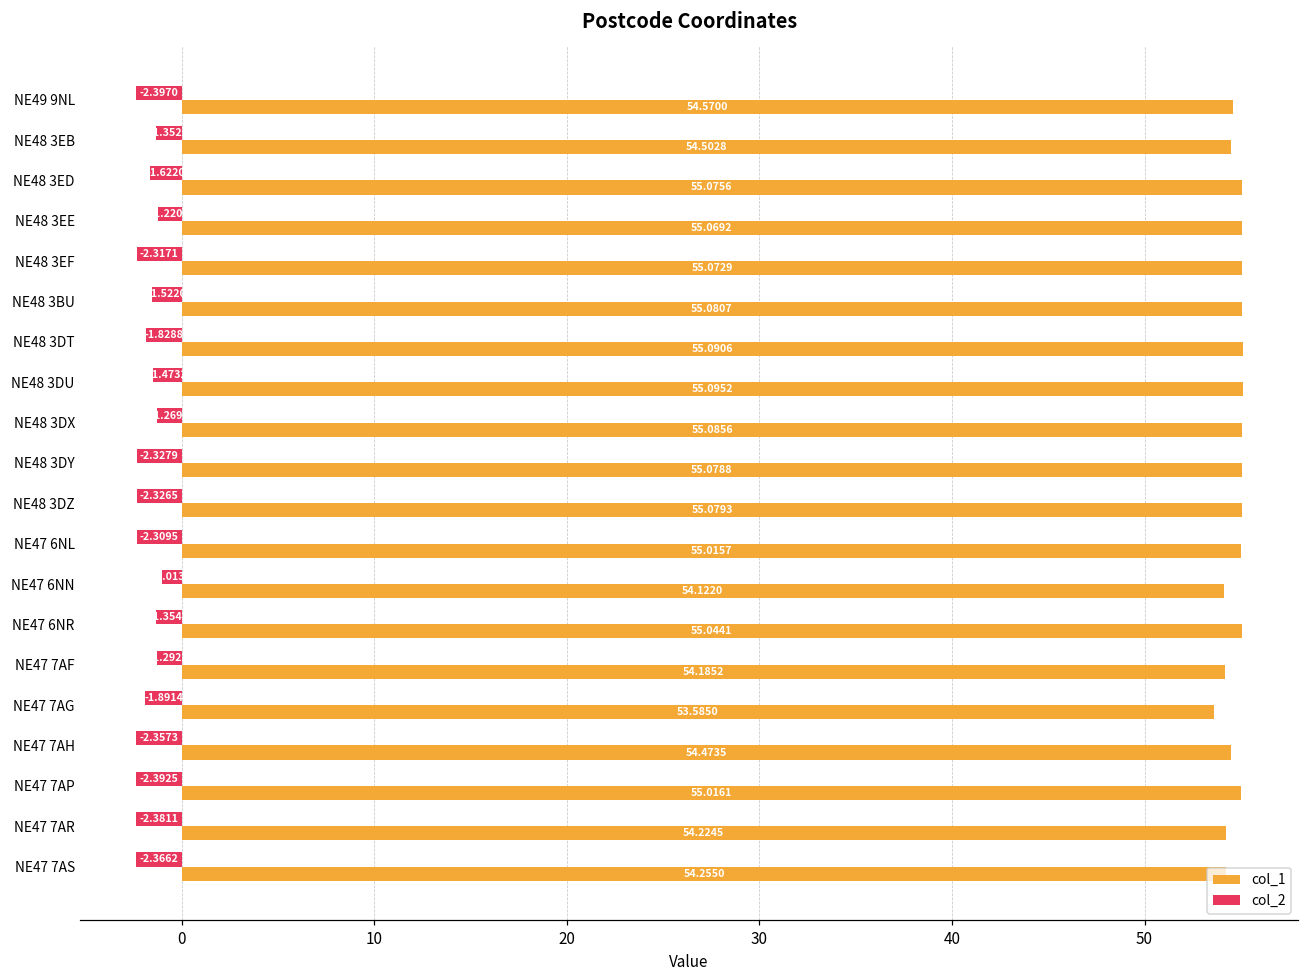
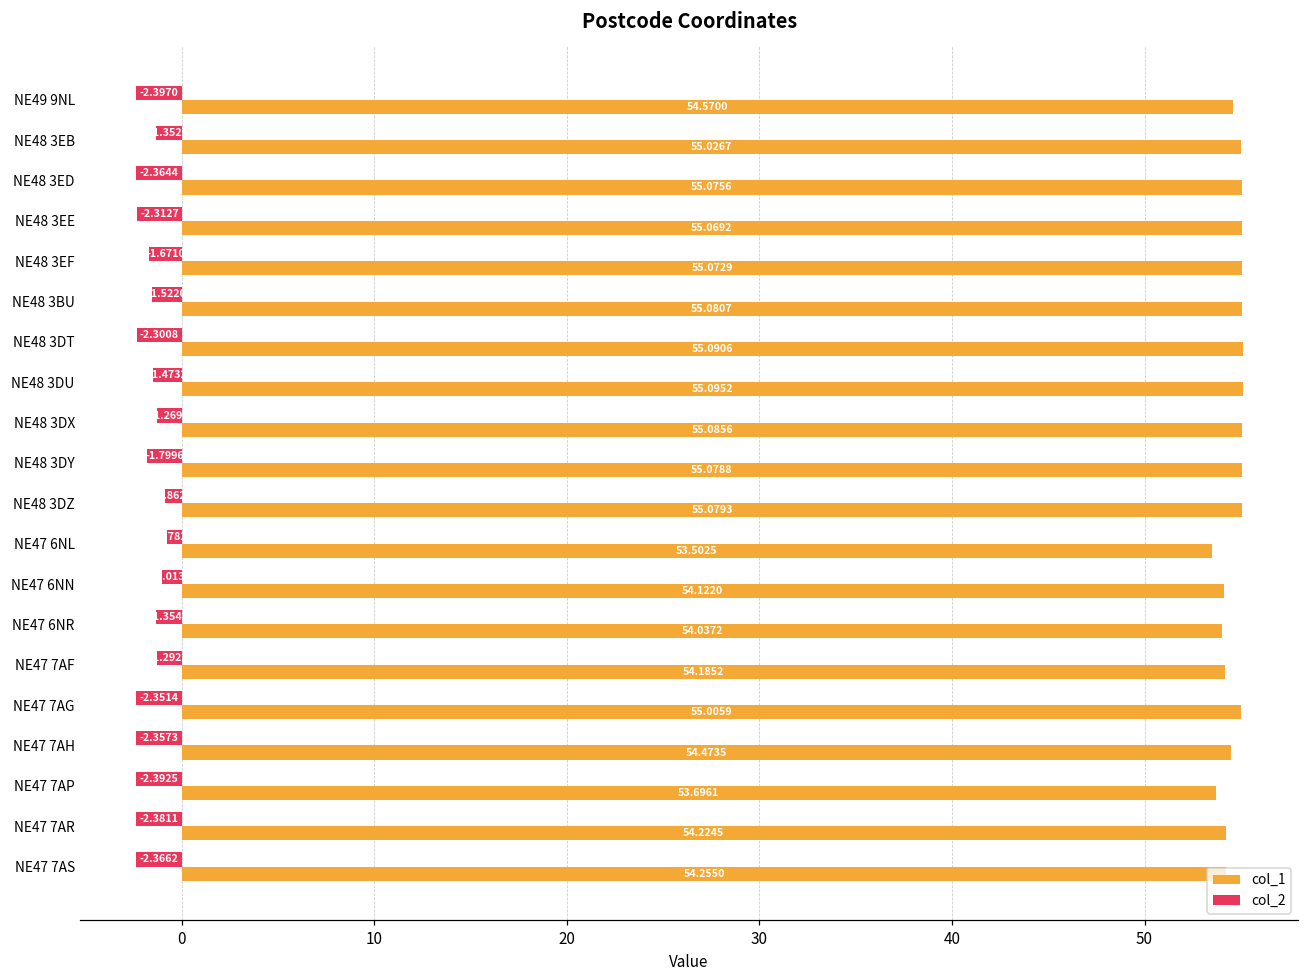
col_1, NE48 3EB: 54.5028 -> 55.0267
col_2, NE48 3ED: -1.6220 -> -2.3644
col_2, NE48 3EE: -1.2201 -> -2.3127
col_2, NE48 3EF: -2.3171 -> -1.6710
col_2, NE48 3DT: -1.8288 -> -2.3008
col_2, NE48 3DY: -2.3279 -> -1.7996
col_2, NE48 3DZ: -2.3 -> -0.9
col_2, NE47 6NL: -2.3 -> -0.8
col_1, NE47 6NL: 55.0157 -> 53.5025
col_1, NE47 6NR: 55.0441 -> 54.0372
col_2, NE47 7AG: -1.8914 -> -2.3514
col_1, NE47 7AG: 53.5850 -> 55.0059
col_1, NE47 7AP: 55.0161 -> 53.6961
